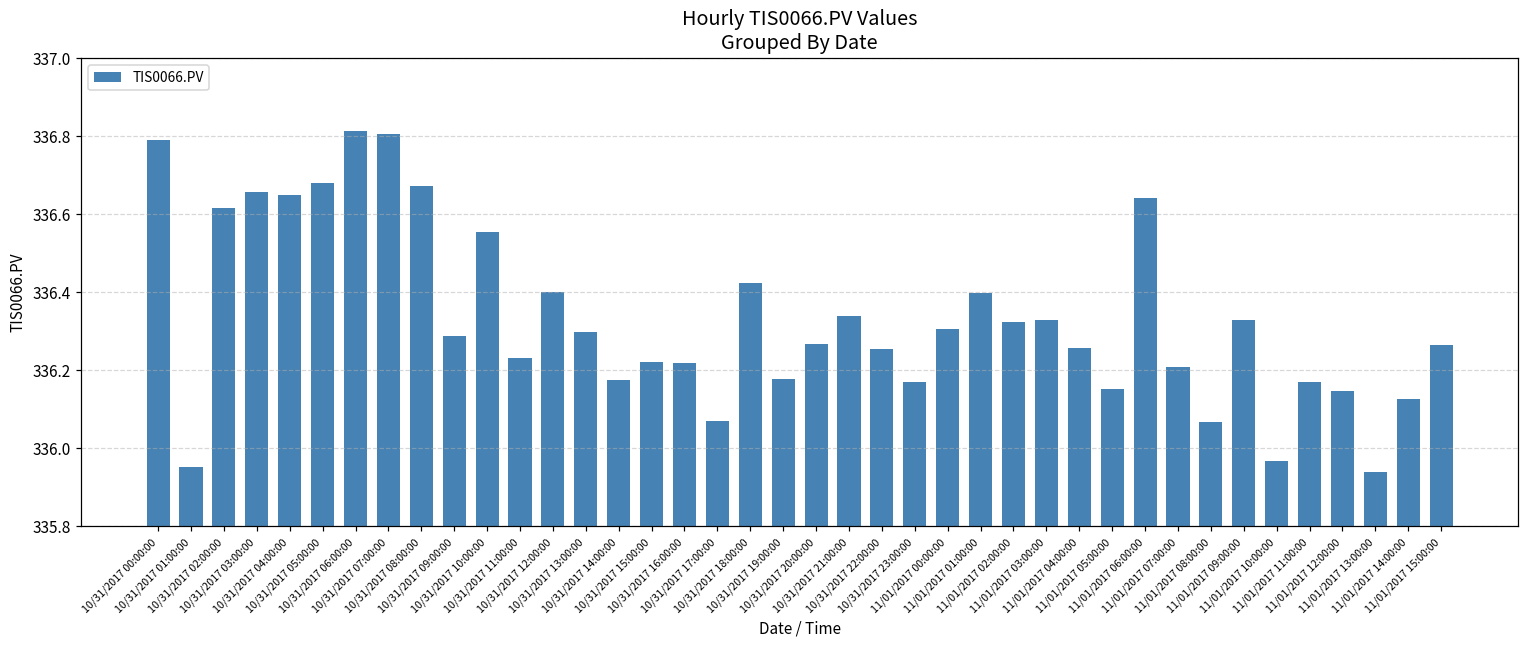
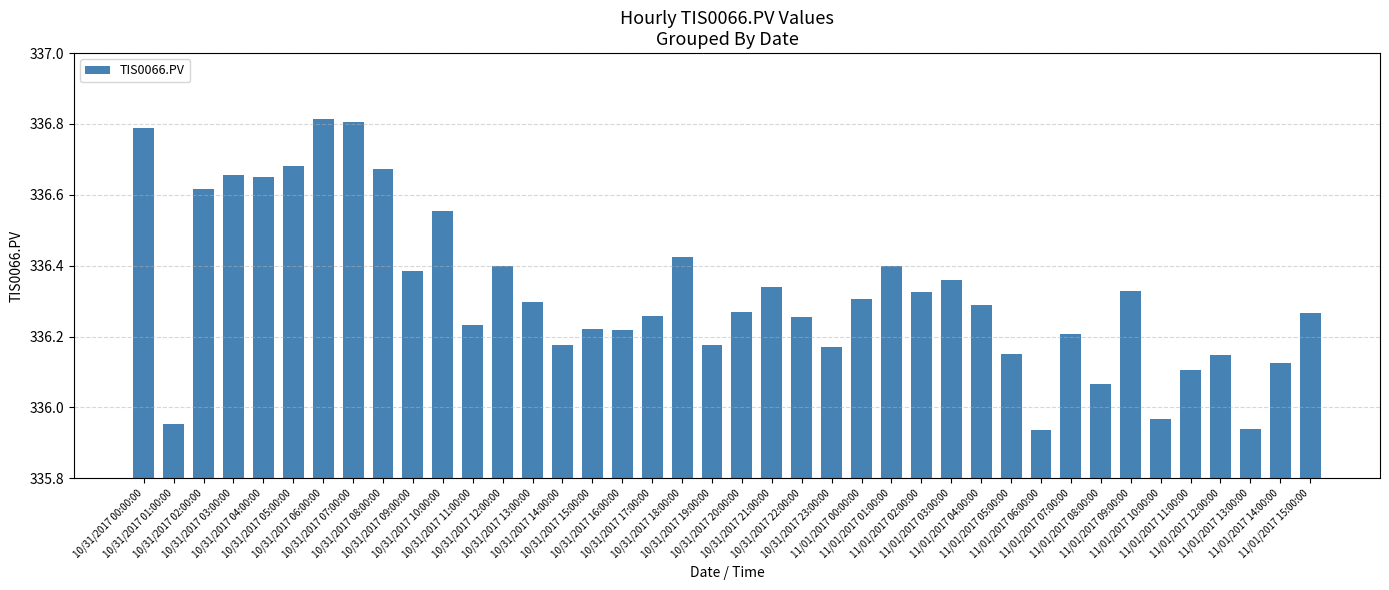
10/31/2017 09:00:00: 336.29 -> 336.39
10/31/2017 17:00:00: 336.07 -> 336.26
11/01/2017 03:00:00: 336.33 -> 336.36
11/01/2017 04:00:00: 336.26 -> 336.29
11/01/2017 06:00:00: 336.64 -> 335.94
11/01/2017 11:00:00: 336.17 -> 336.11
